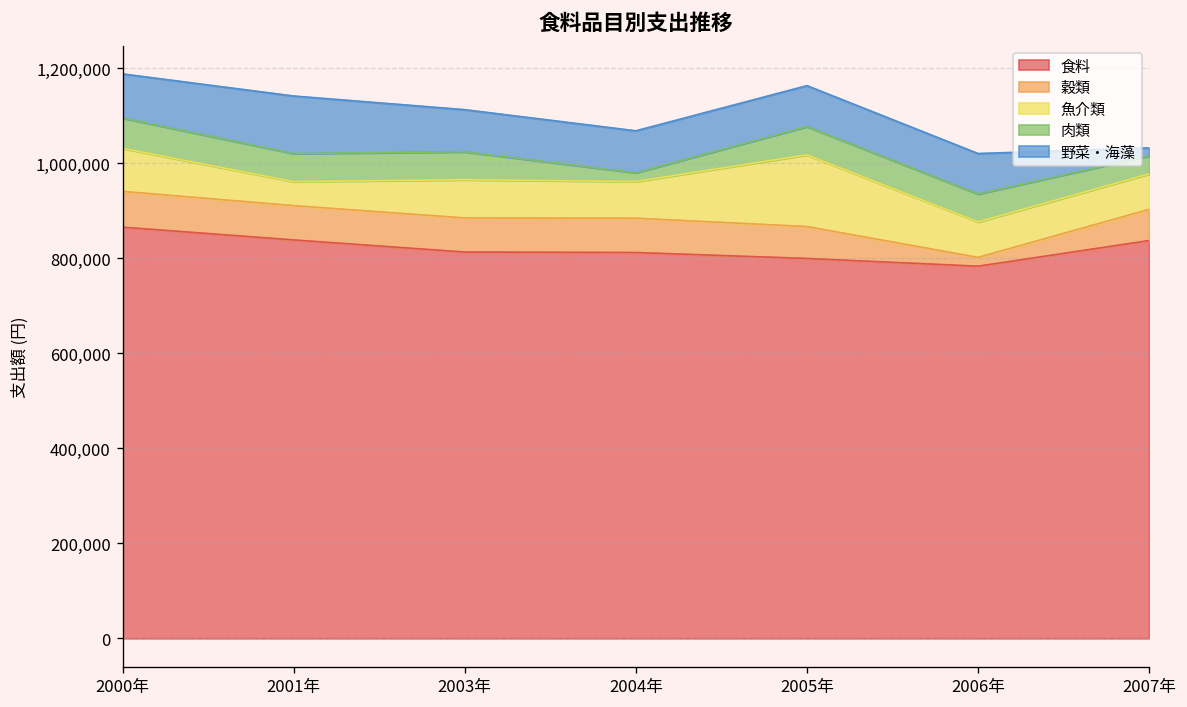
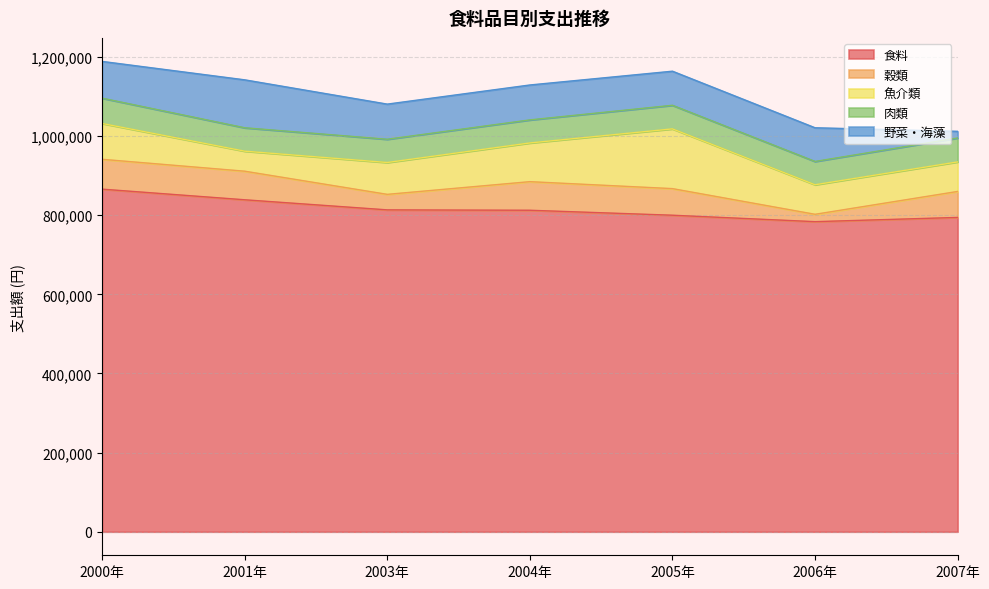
穀類, 2003年: 70,000 -> 40,000
魚介類, 2004年: 80,000 -> 100,000
肉類, 2004年: 20,000 -> 60,000
食料, 2007年: 840,000 -> 790,000
肉類, 2007年: 40,000 -> 60,000
